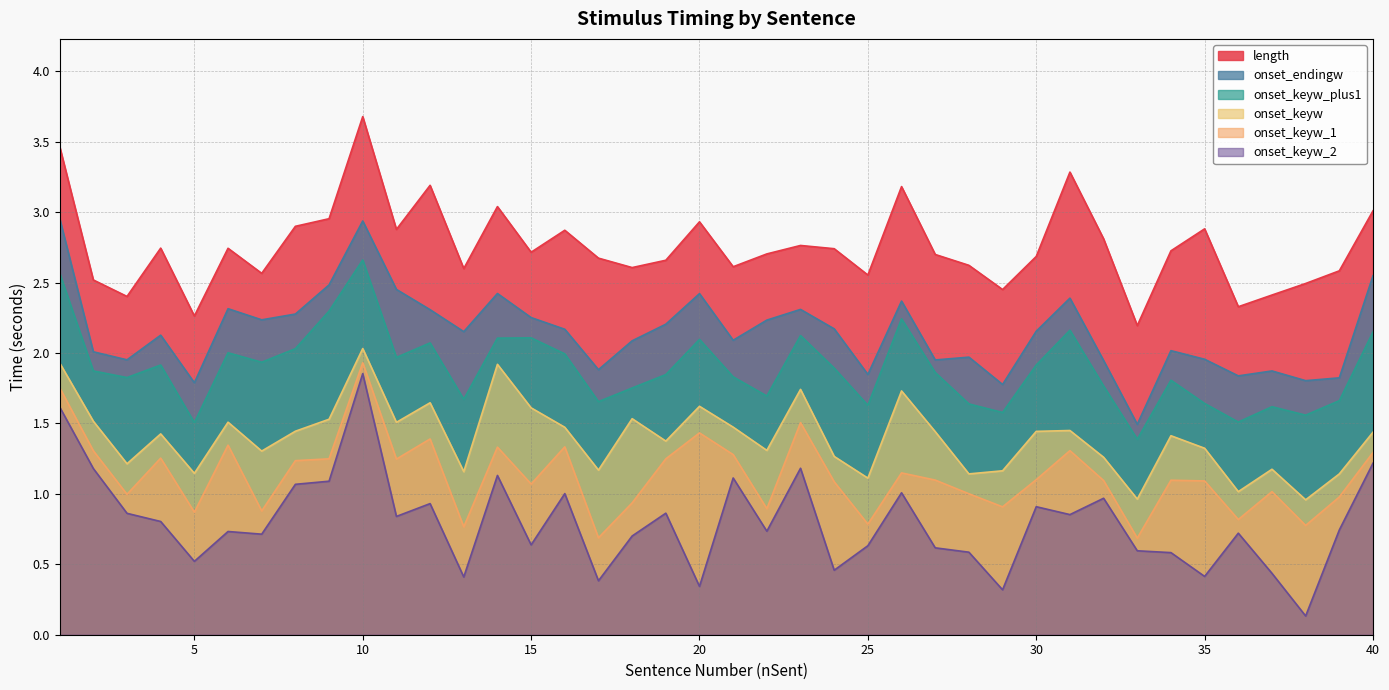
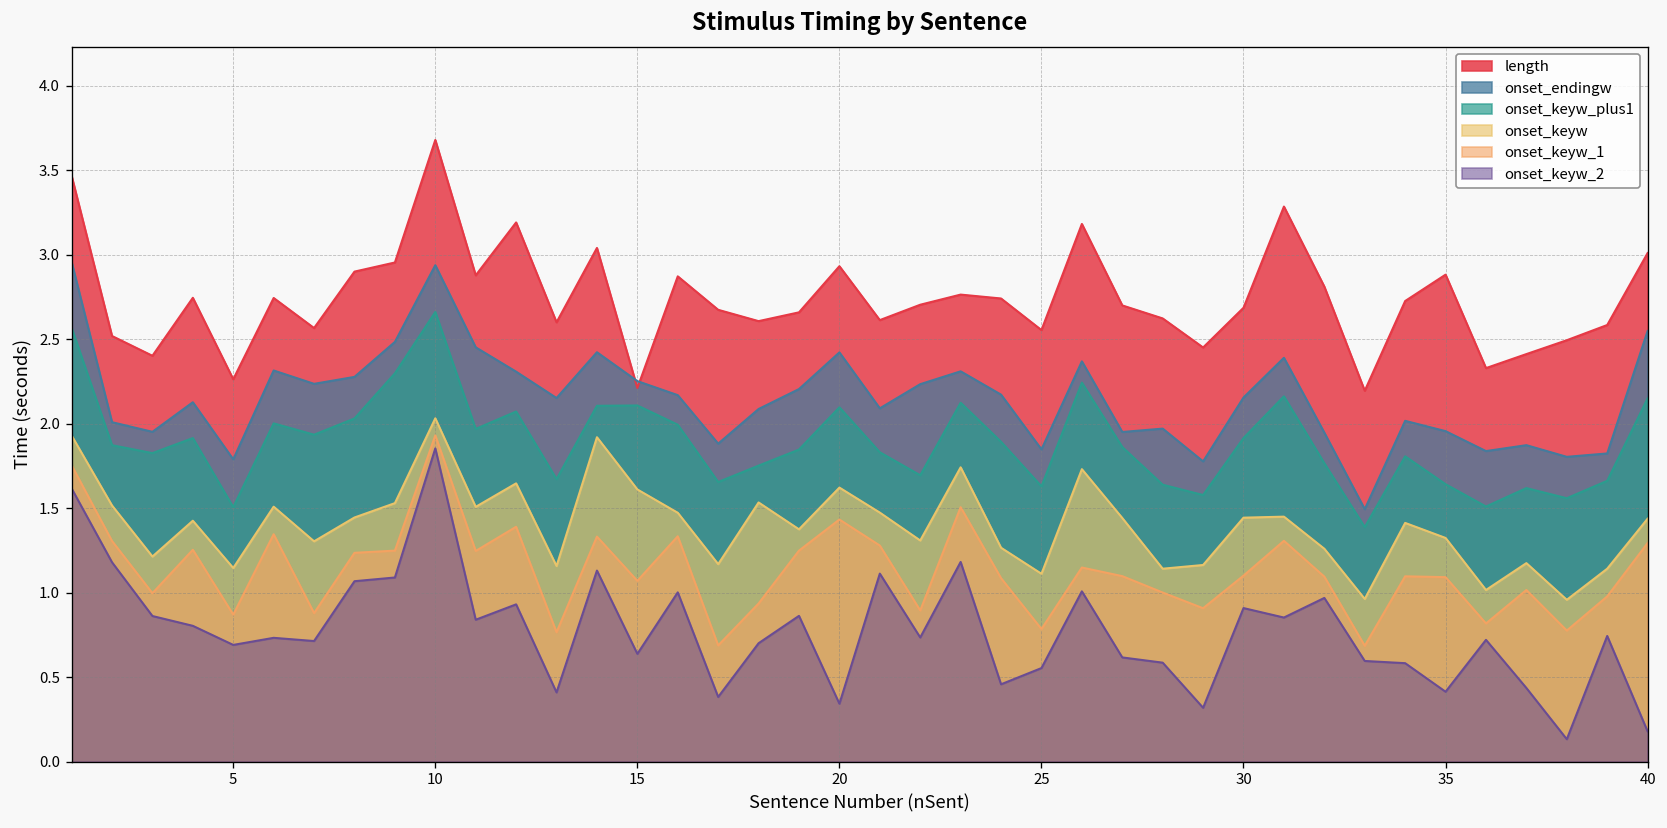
onset_keyw_2, 5: 0.52 -> 0.69
length, 15: 2.72 -> 2.21
onset_keyw_2, 25: 0.63 -> 0.55
onset_keyw_2, 40: 1.22 -> 0.18
